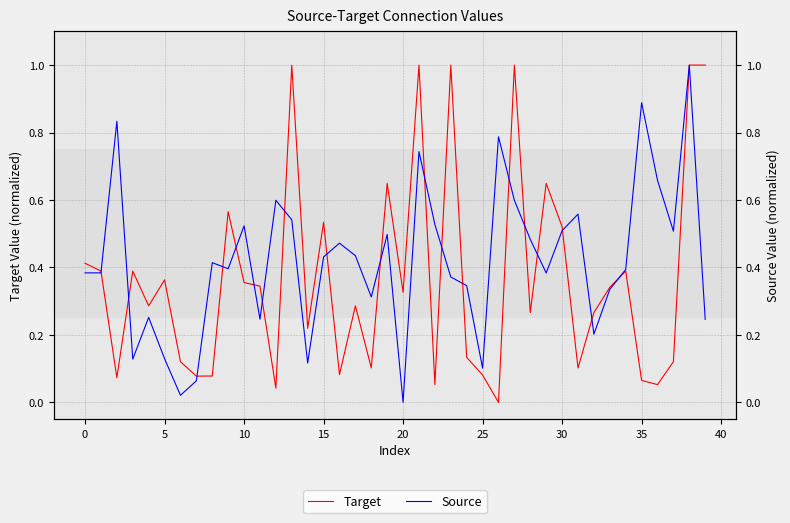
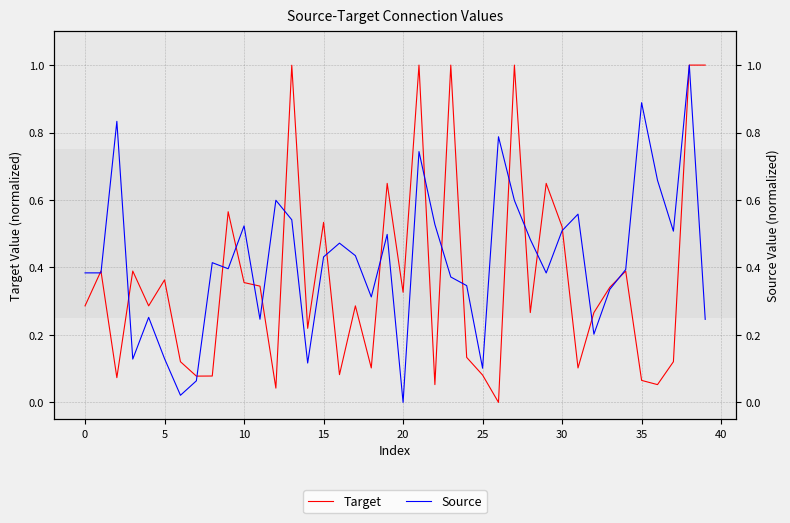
Target, 0: 0.41 -> 0.29
